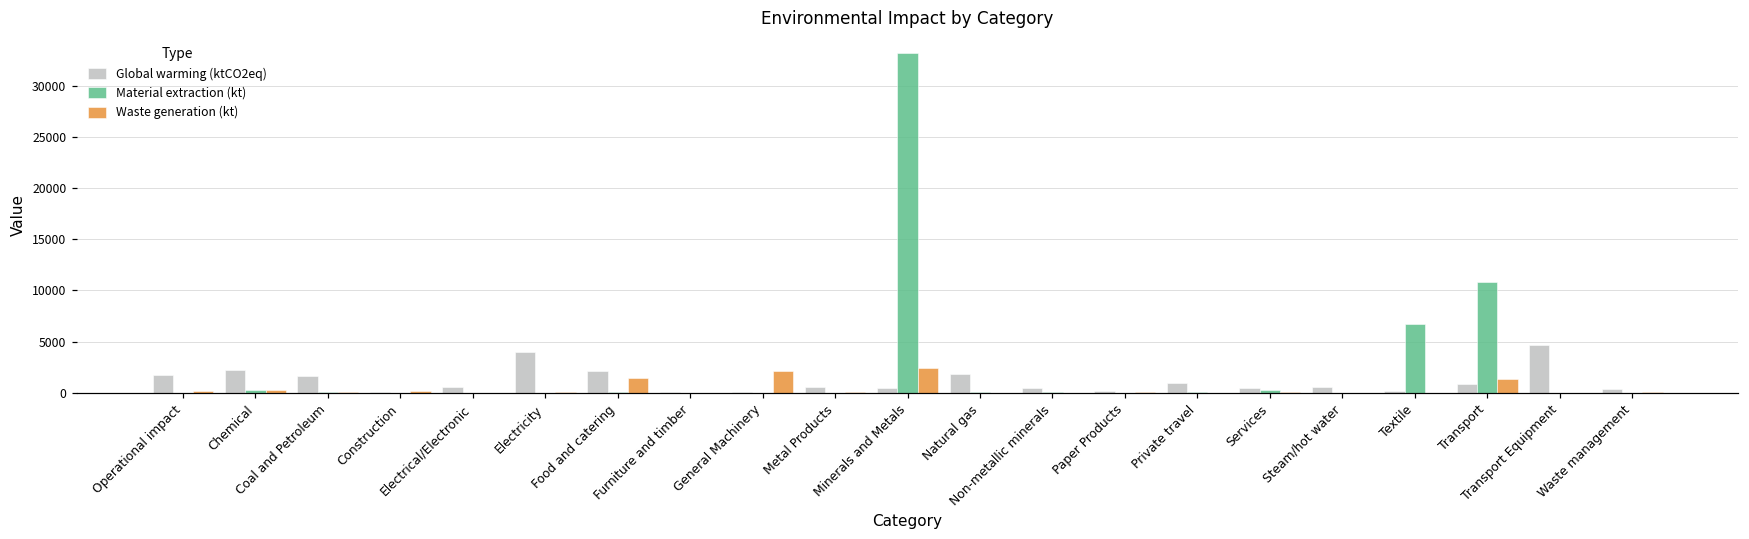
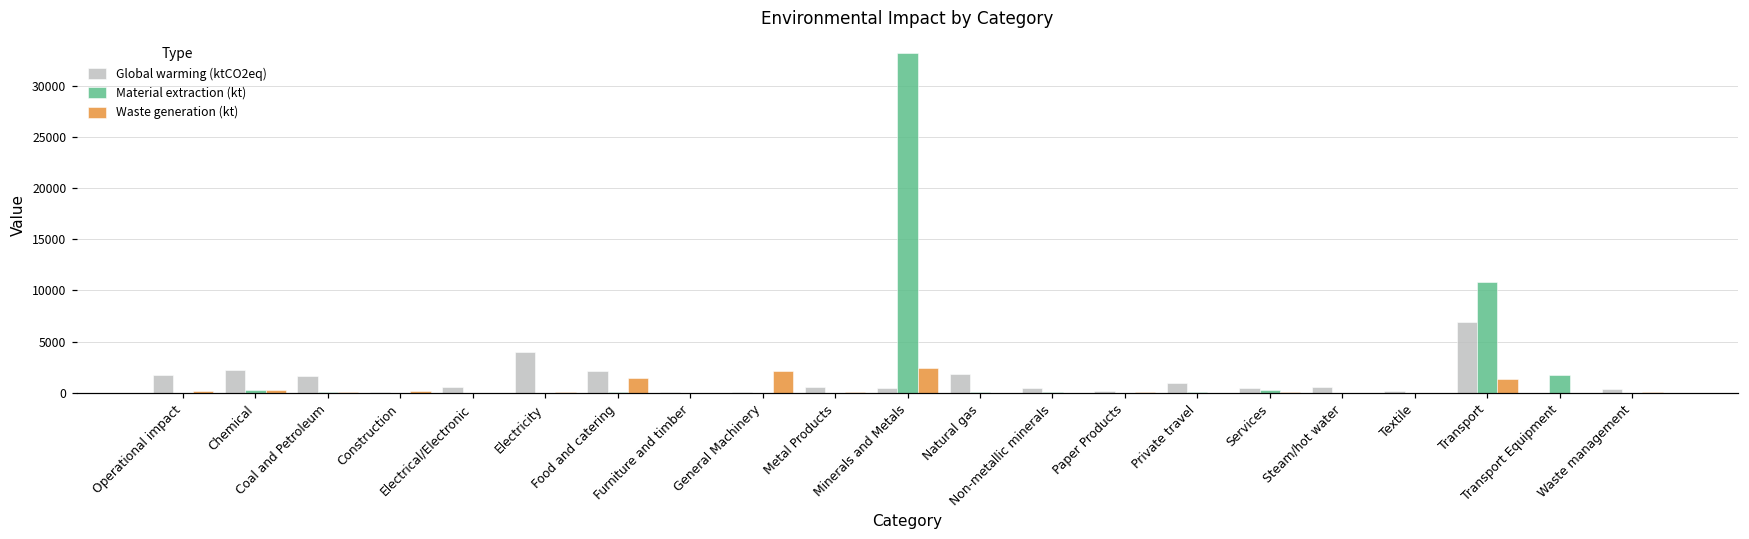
Material extraction (kt), Textile: 7000 -> 0
Global warming (ktCO2eq), Transport: 1000 -> 7000
Global warming (ktCO2eq), Transport Equipment: 5000 -> 0
Material extraction (kt), Transport Equipment: 0 -> 2000
